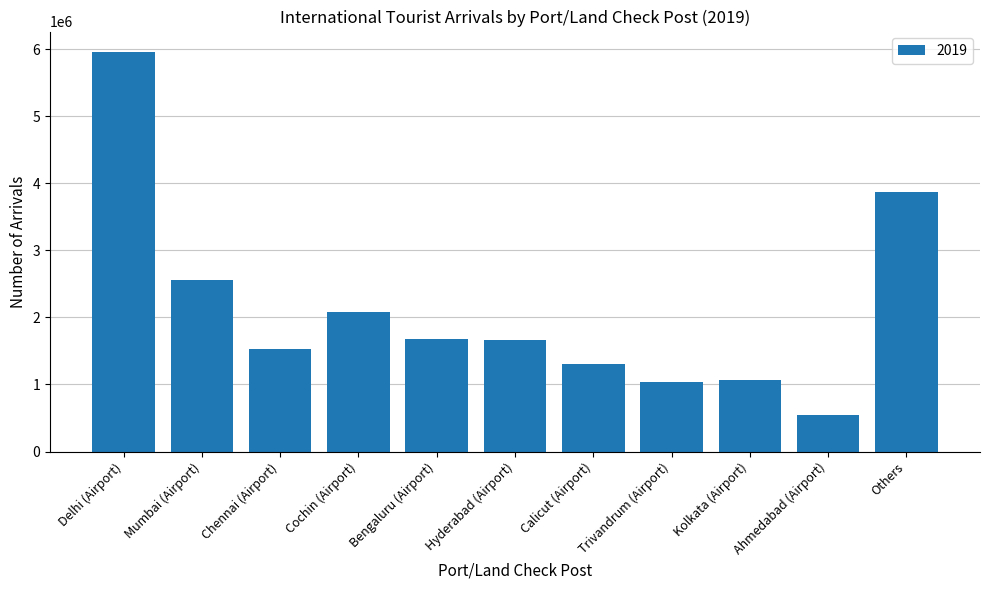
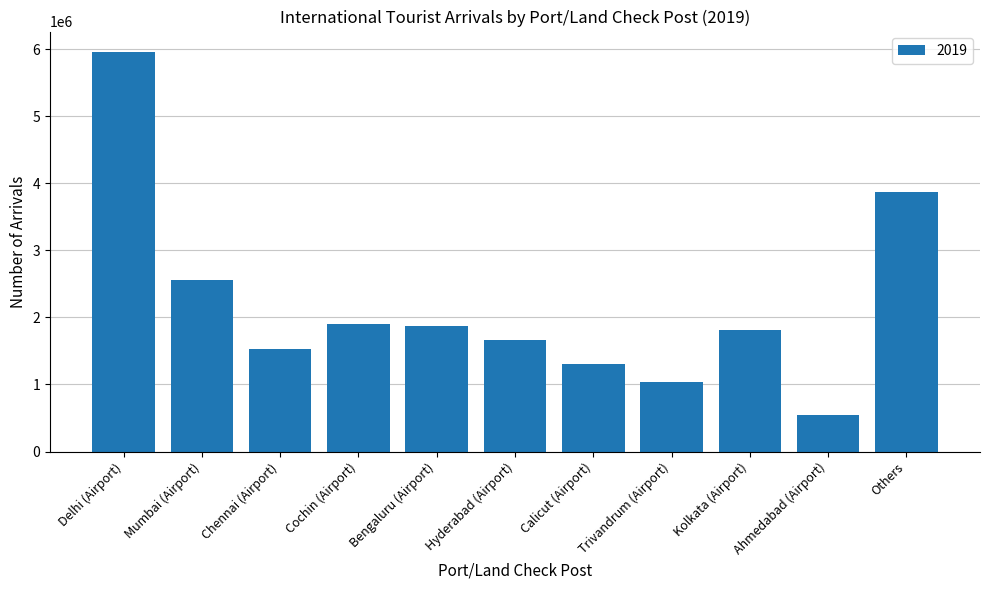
Cochin (Airport): 2100000 -> 1900000
Bengaluru (Airport): 1700000 -> 1900000
Kolkata (Airport): 1100000 -> 1800000
